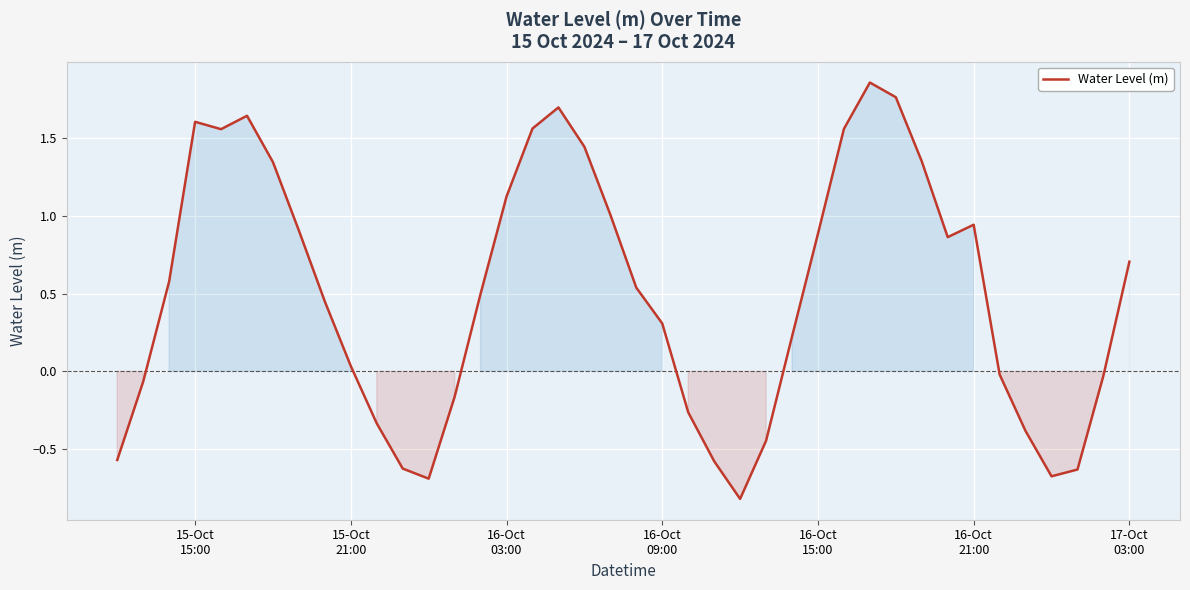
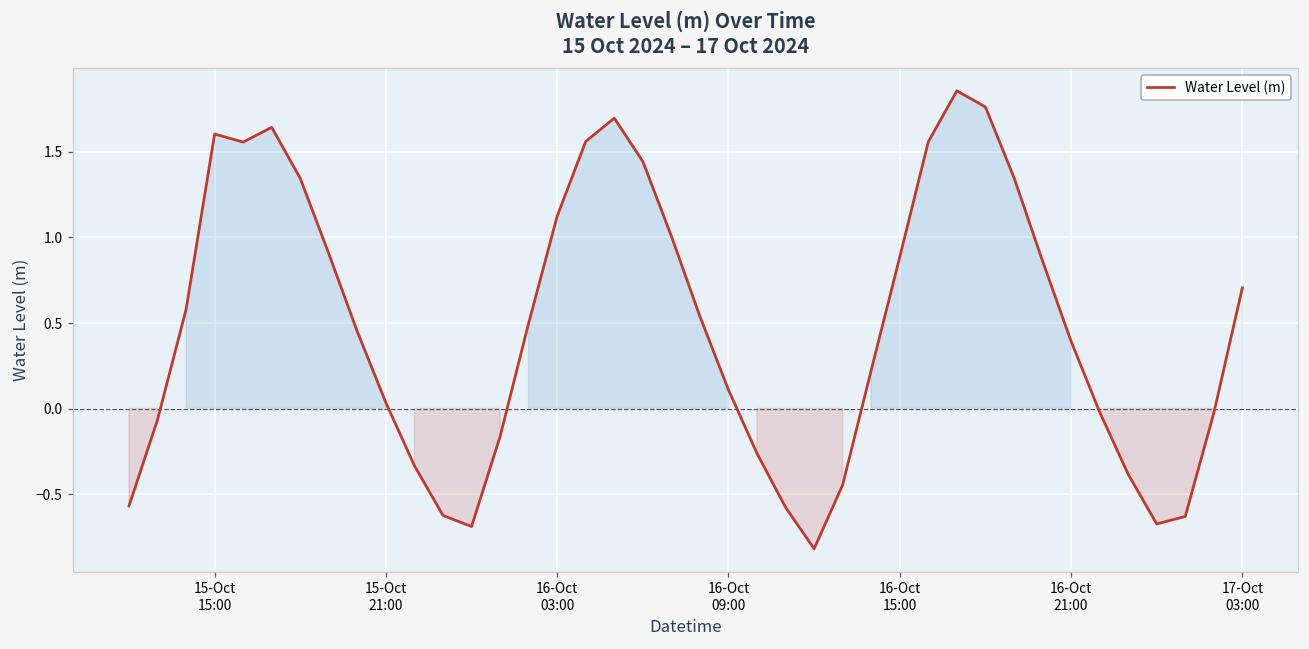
16-Oct 09:00: 0.31 -> 0.11
16-Oct 21:00: 0.94 -> 0.39
